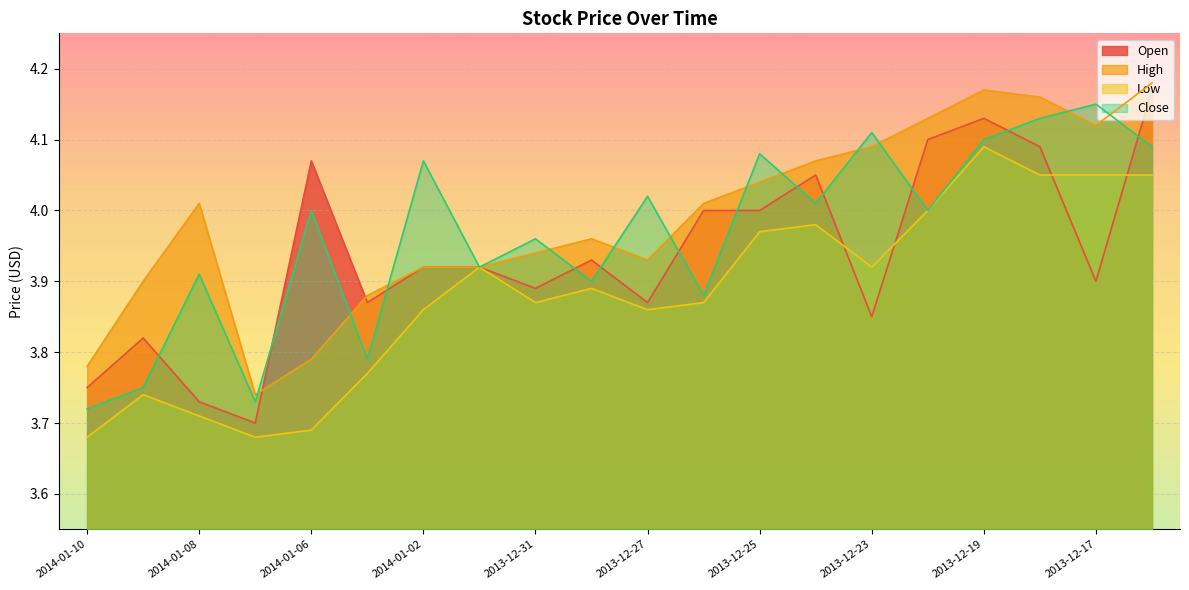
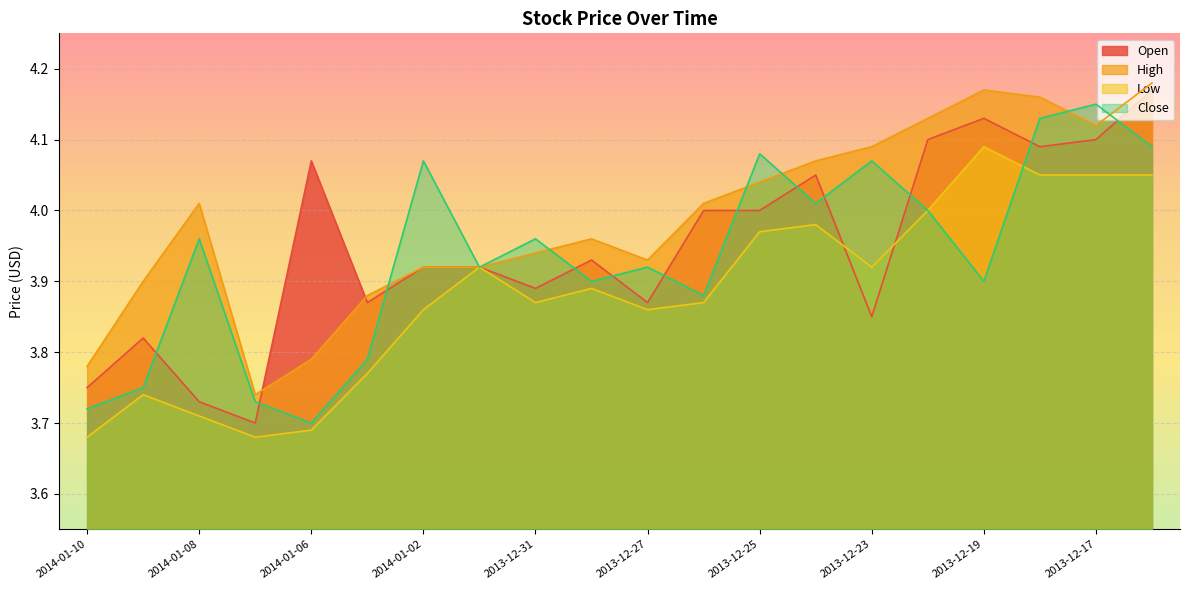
Close, 2014-01-08: 3.91 -> 3.96
Close, 2014-01-06: 4.0 -> 3.7
Close, 2013-12-27: 4.02 -> 3.92
Close, 2013-12-23: 4.11 -> 4.07
Close, 2013-12-19: 4.1 -> 3.9
Open, 2013-12-17: 3.9 -> 4.1
